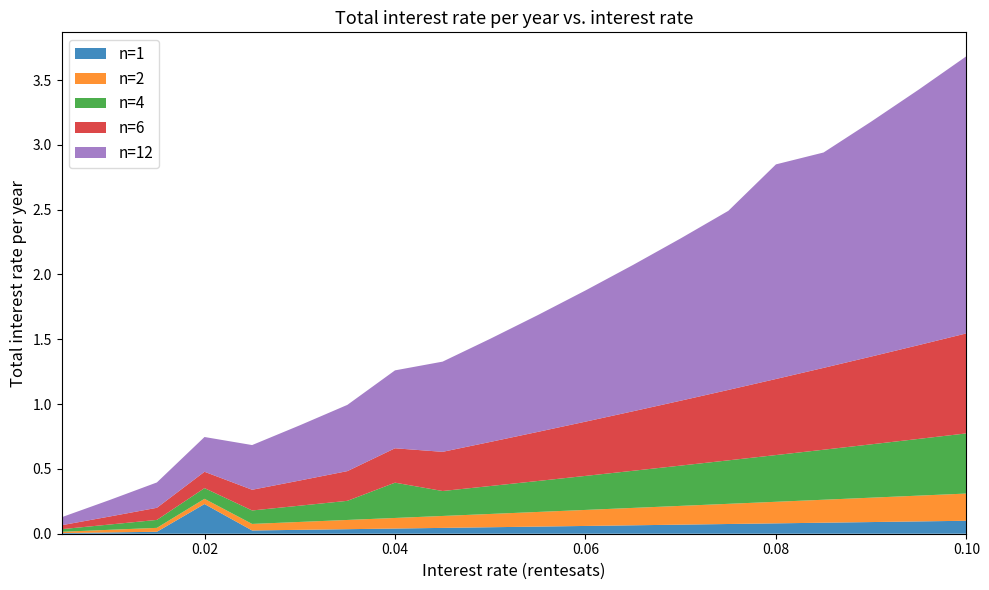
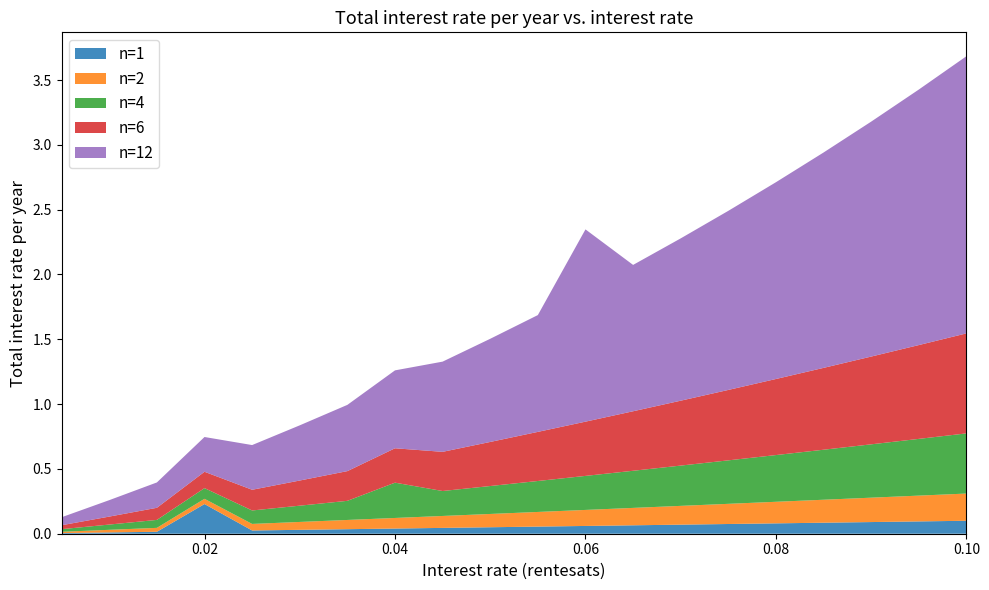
n=12, 0.06: 1.01 -> 1.48
n=12, 0.08: 1.66 -> 1.52
